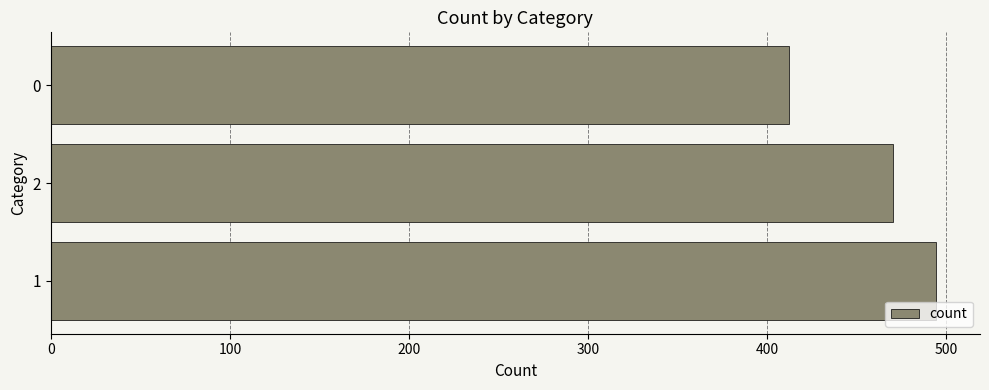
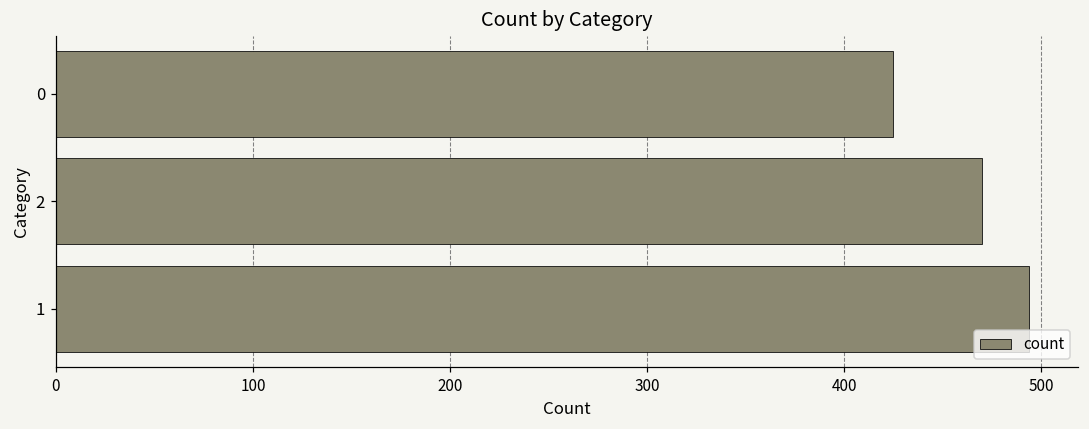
0: 412 -> 425
